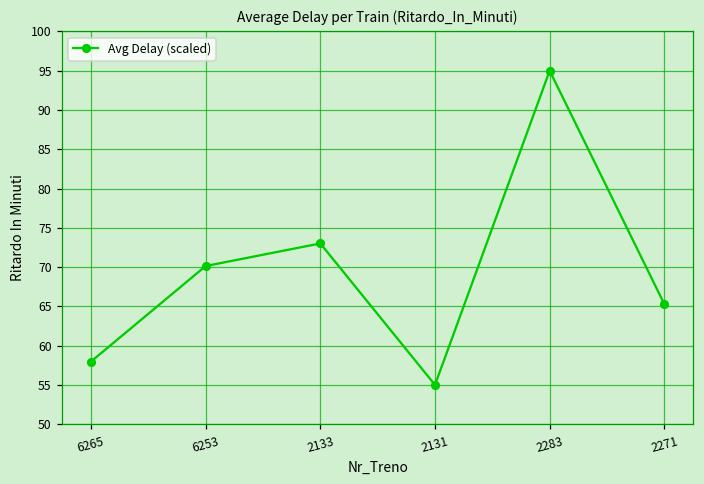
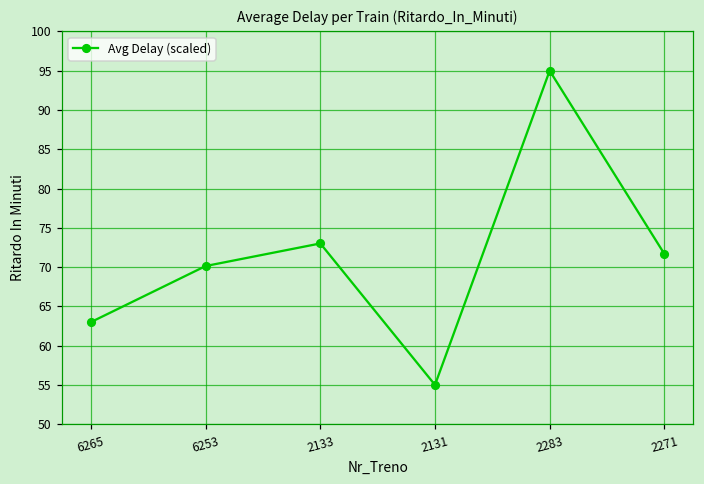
6265: 58 -> 63
2271: 65 -> 72
